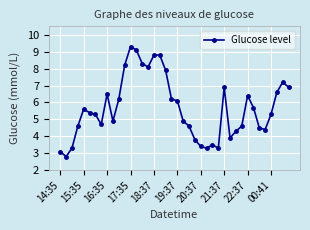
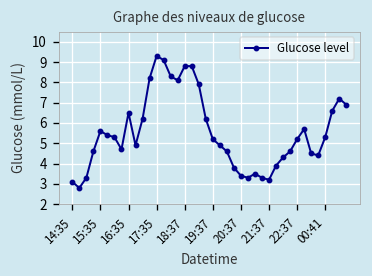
19:37: 6.1 -> 5.2
21:37: 6.9 -> 3.2
22:37: 6.4 -> 5.2
